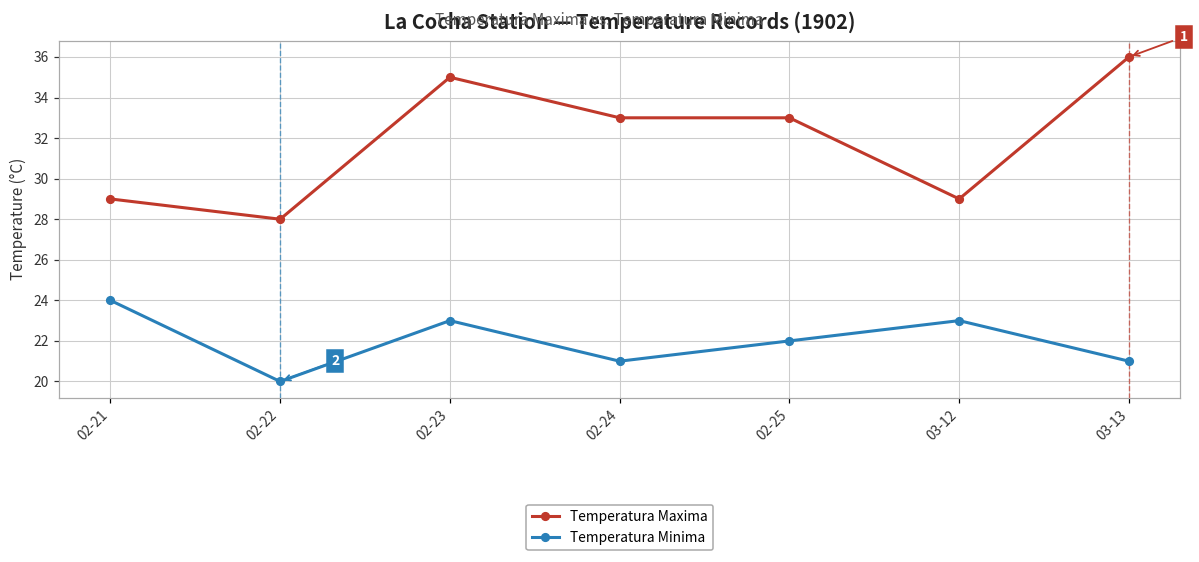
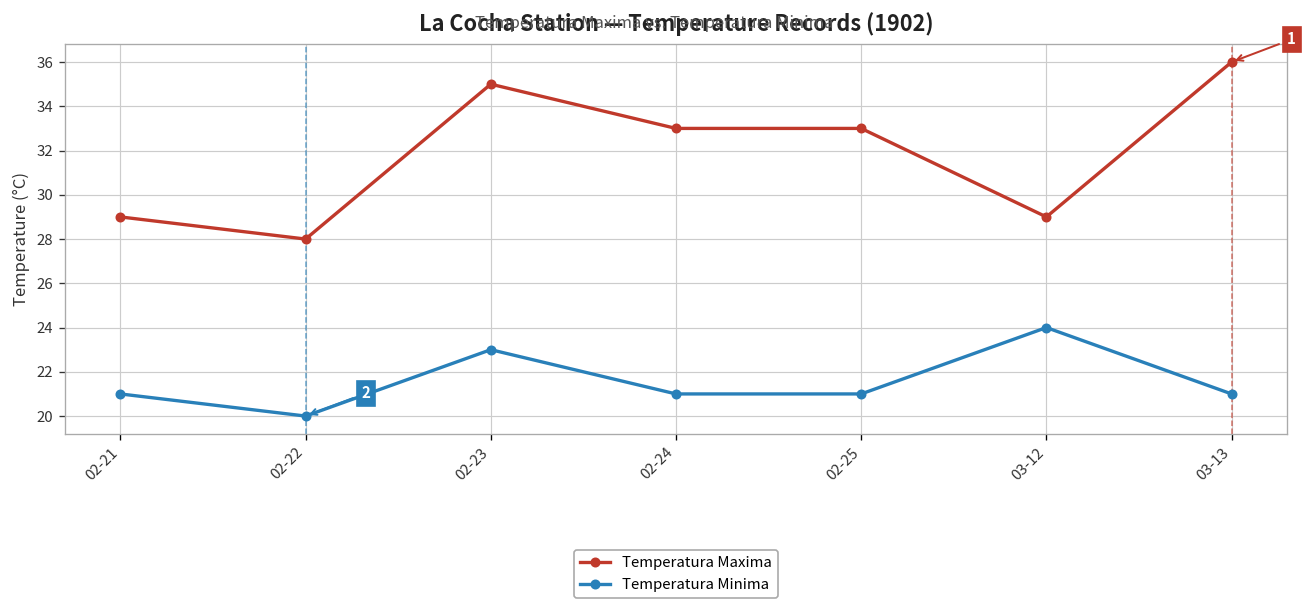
Temperatura Minima, 02-21: 24 -> 21
Temperatura Minima, 02-25: 22 -> 21
Temperatura Minima, 03-12: 23 -> 24
